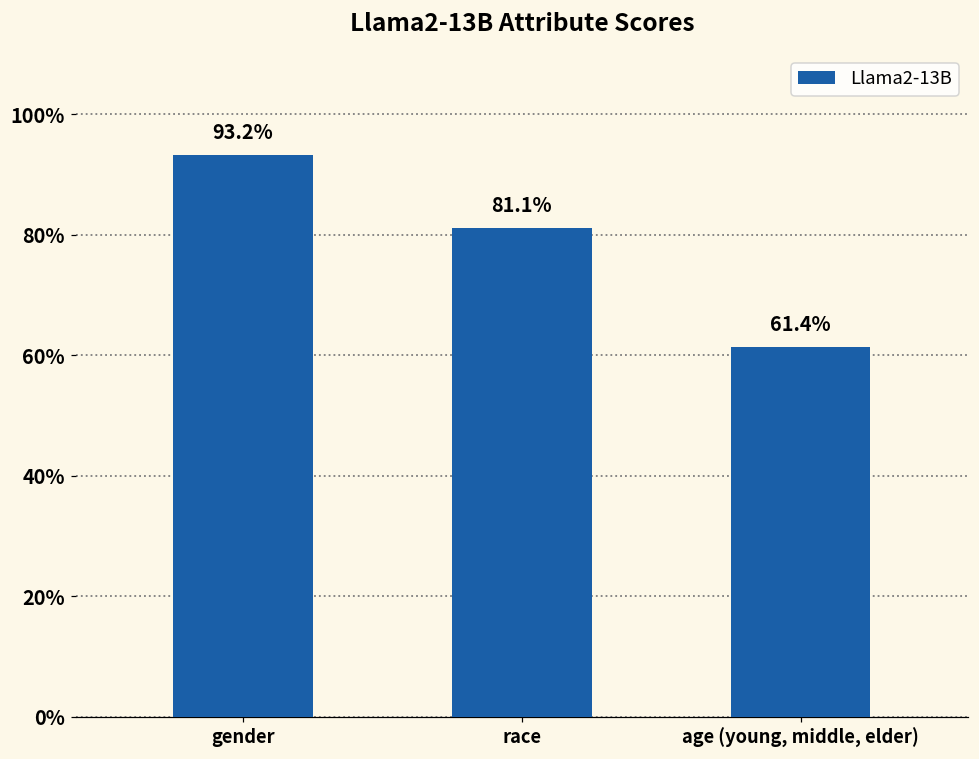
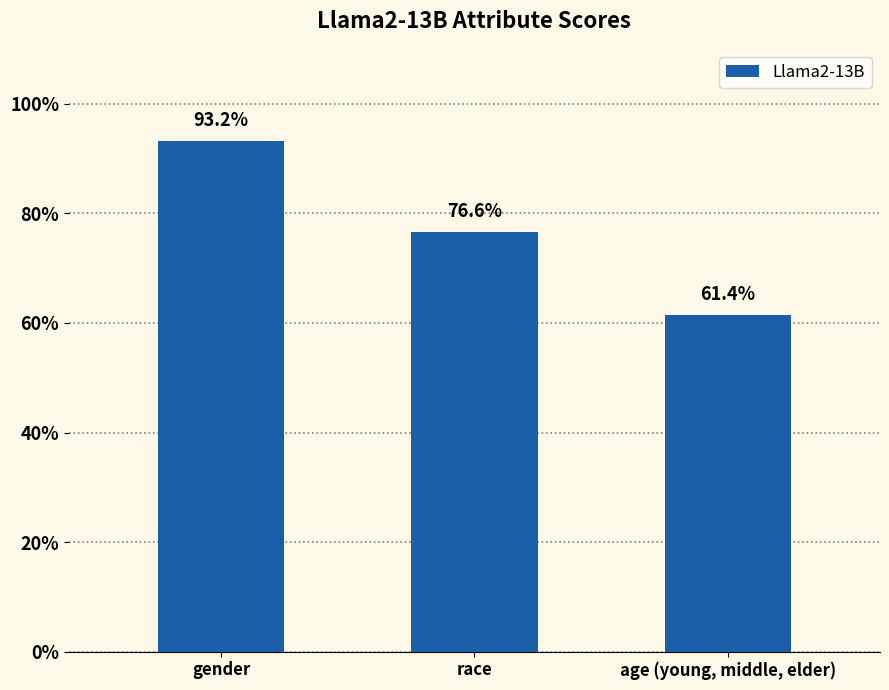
race: 81.1% -> 76.6%
